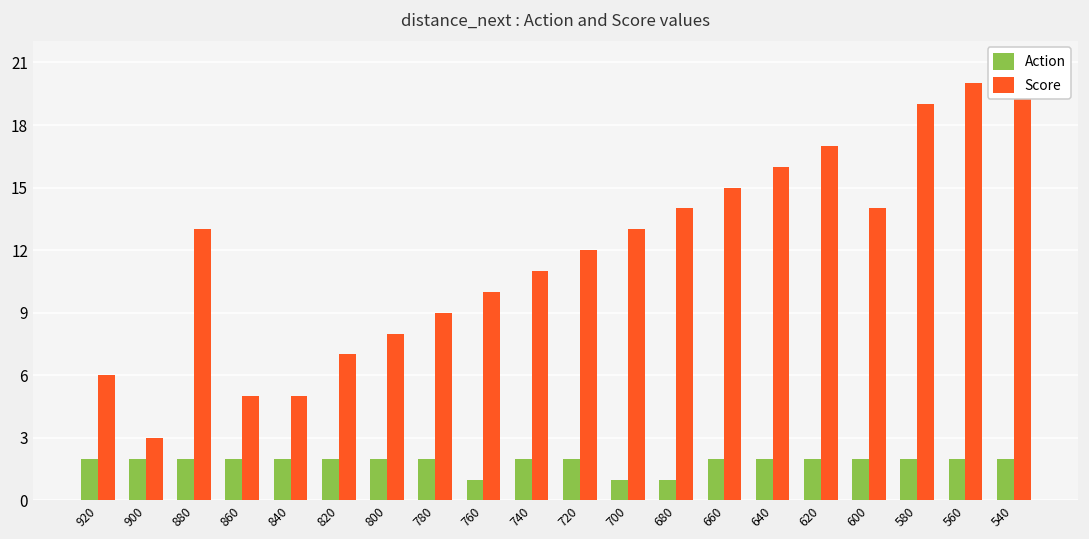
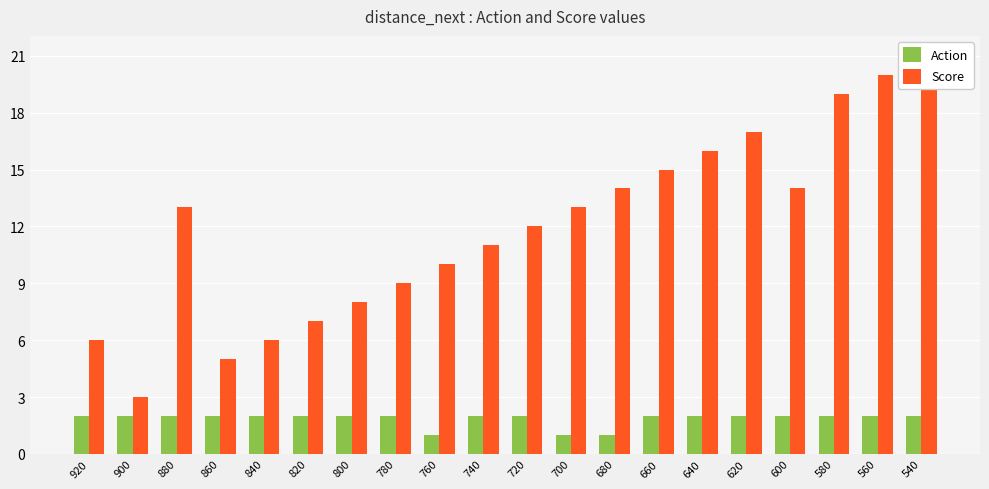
Score, 840: 5 -> 6
